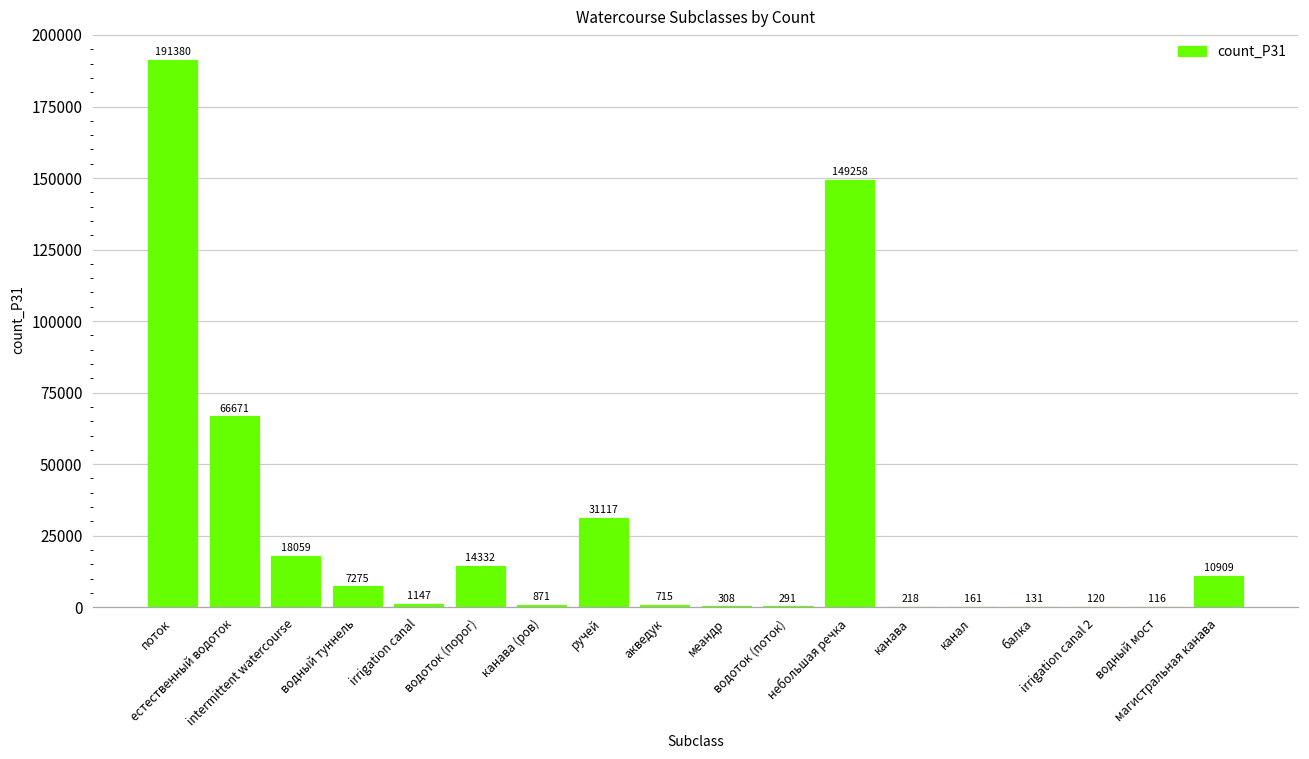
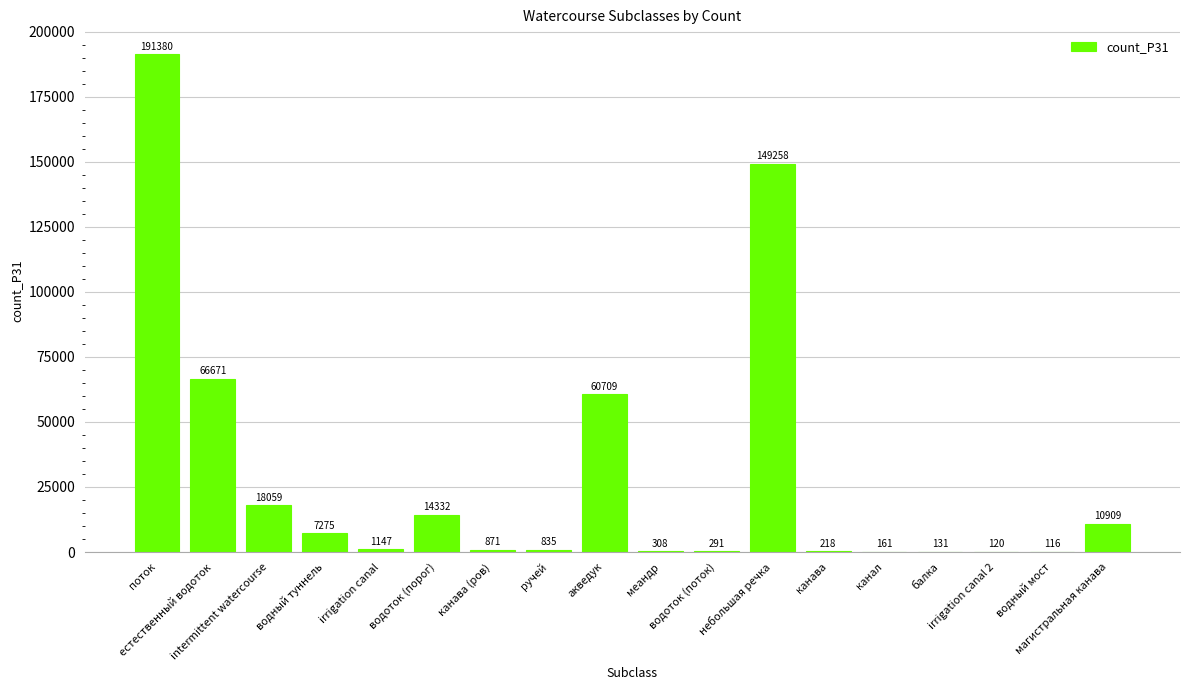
ручей: 31117 -> 835
акведук: 715 -> 60709
